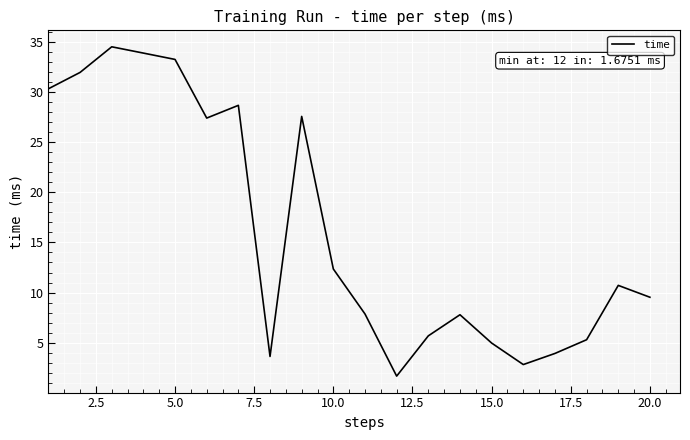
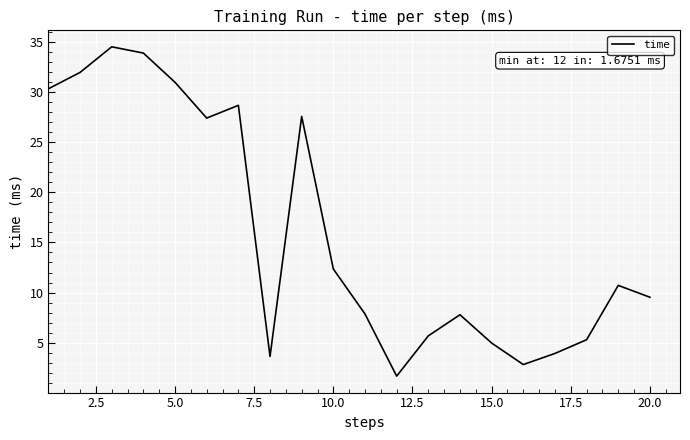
5.0: 33.2 -> 31.0
